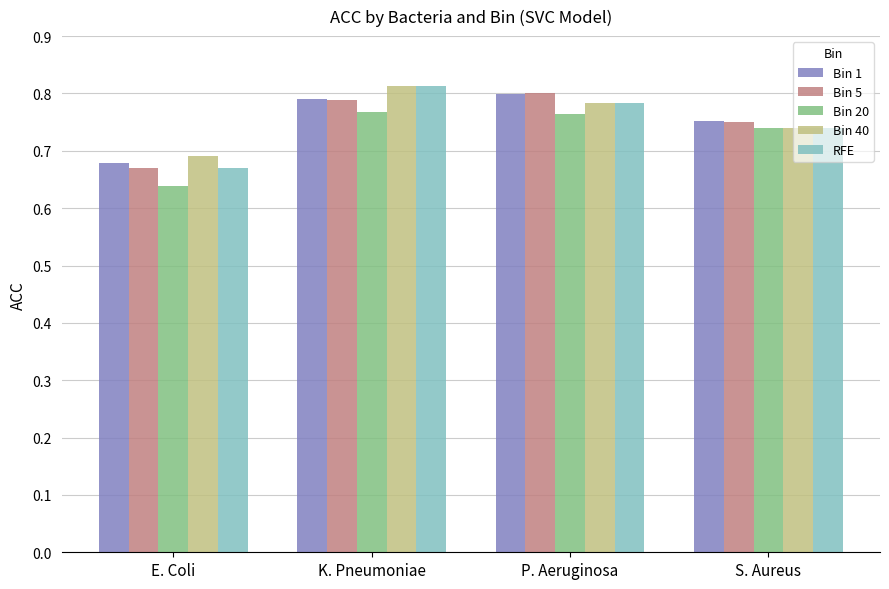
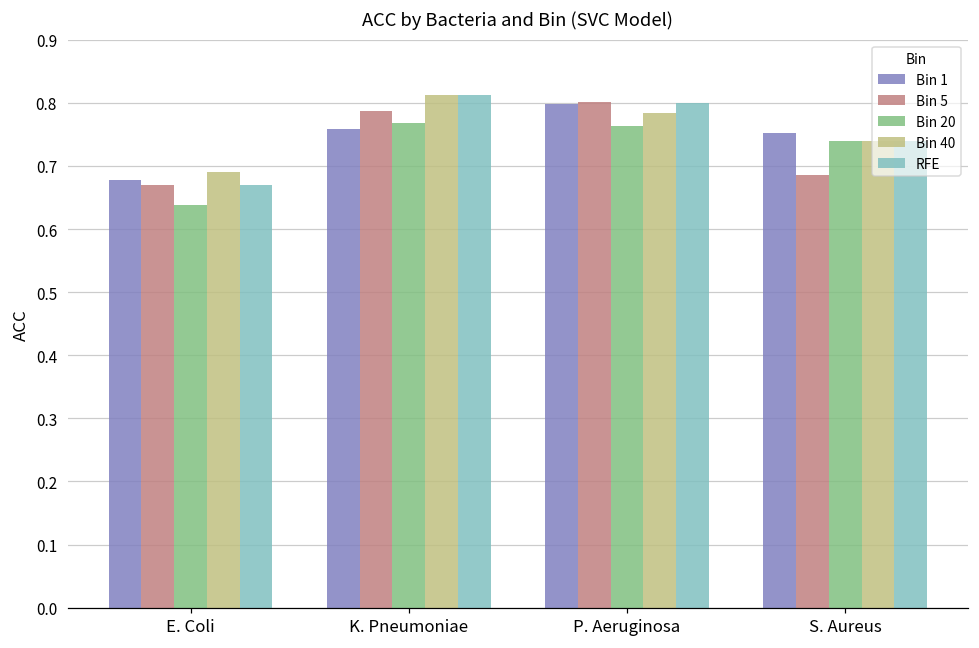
Bin 1, K. Pneumoniae: 0.79 -> 0.76
RFE, P. Aeruginosa: 0.78 -> 0.80
Bin 5, S. Aureus: 0.75 -> 0.69
